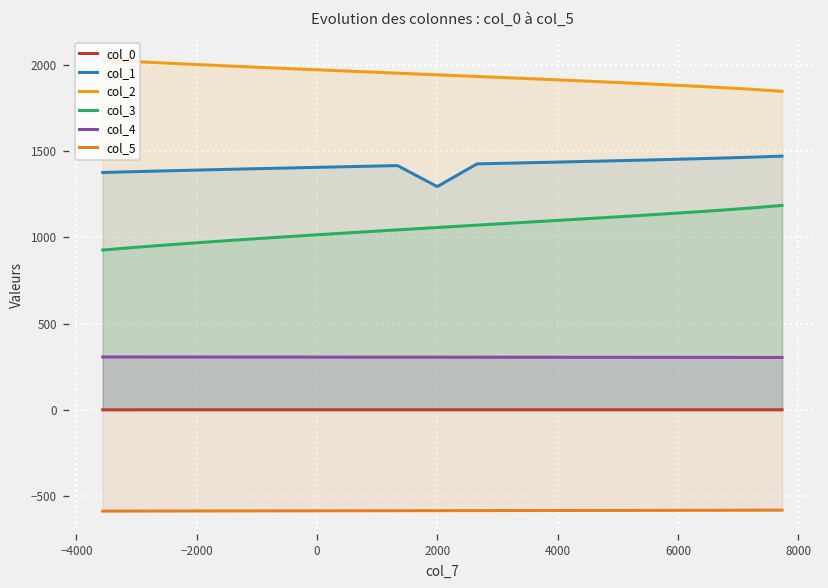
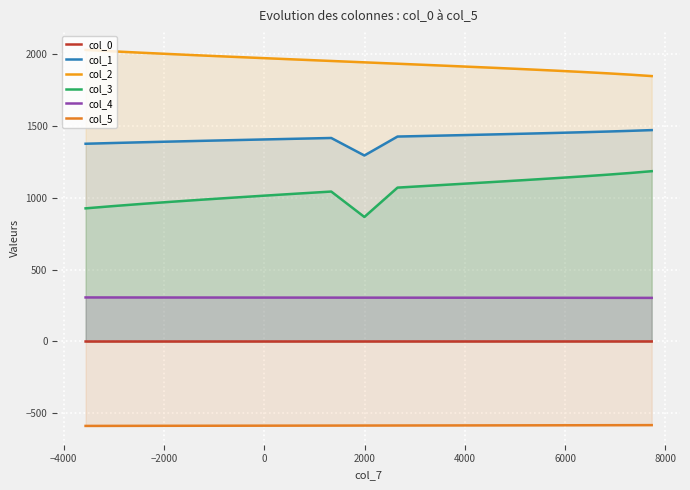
col_3, 2000: 1060 -> 870
